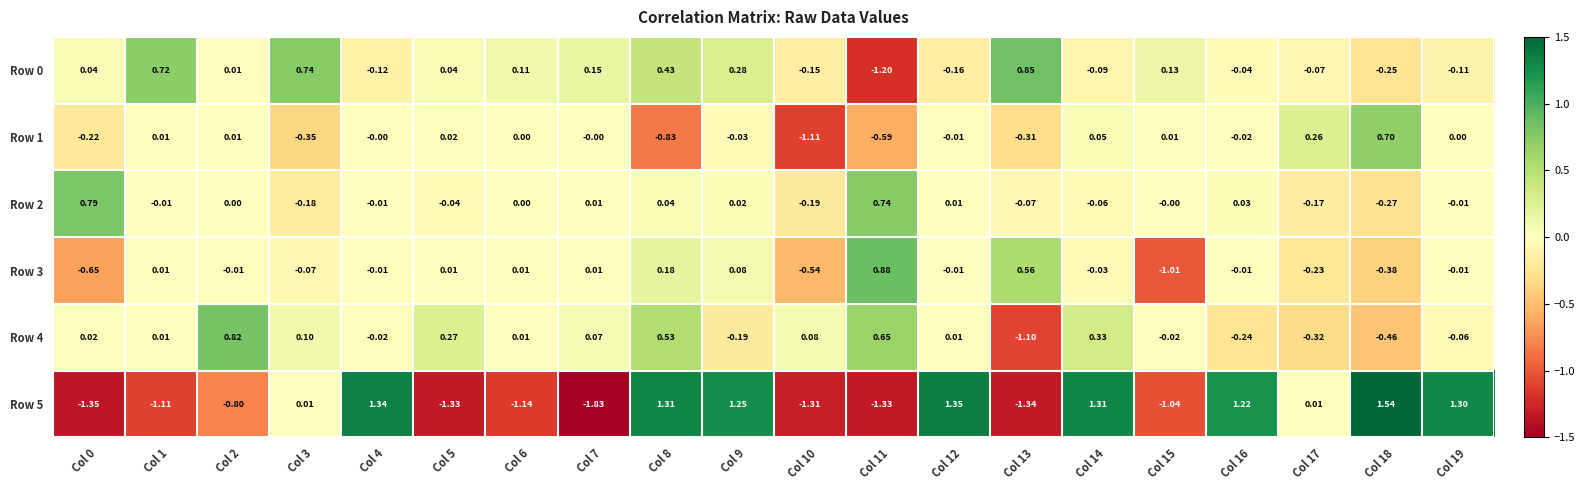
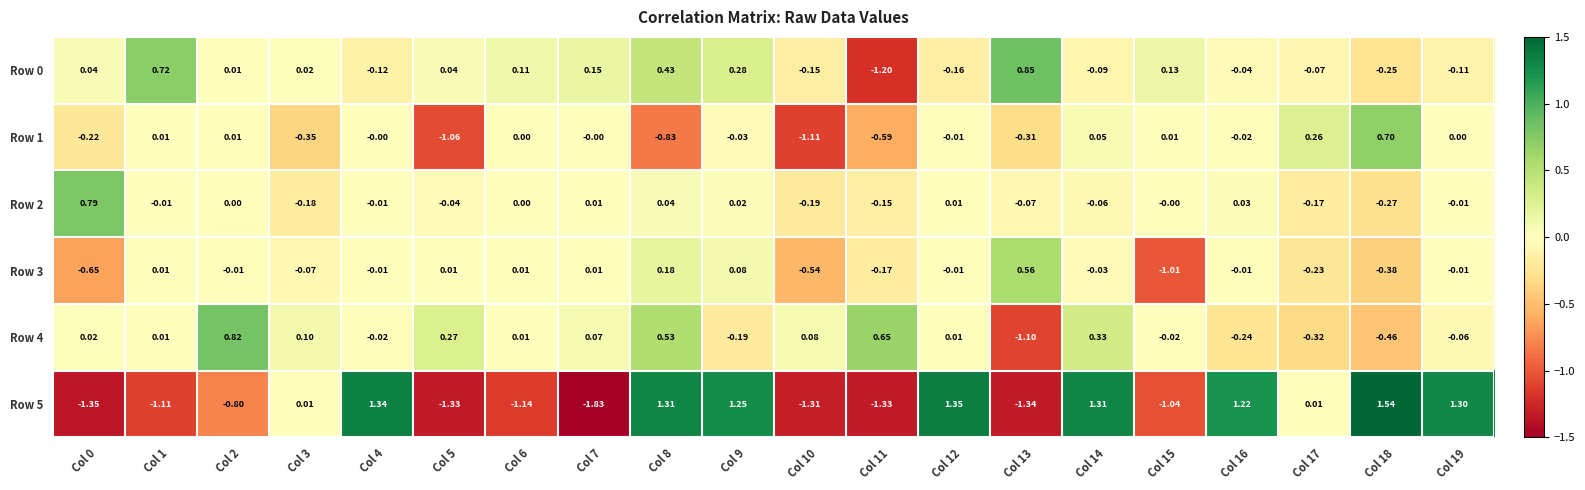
Row 0, Col 3: 0.74 -> 0.02
Row 1, Col 5: 0.02 -> -1.06
Row 2, Col 11: 0.74 -> -0.15
Row 3, Col 11: 0.88 -> -0.17
